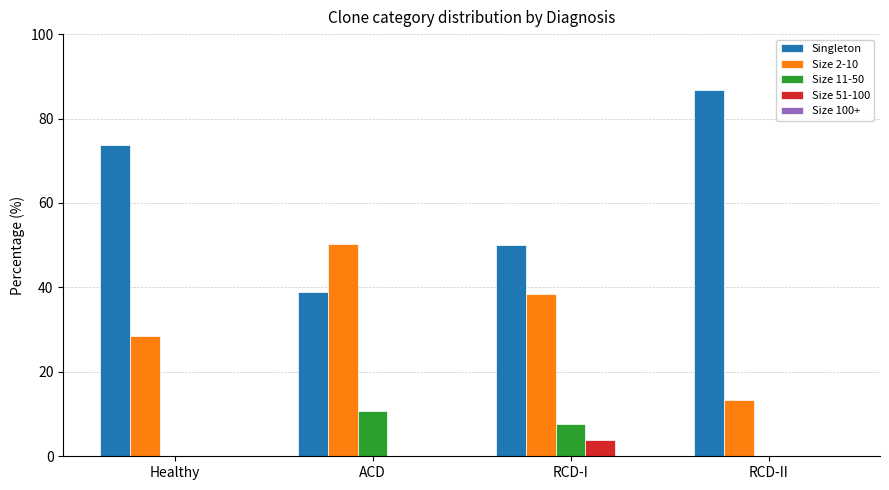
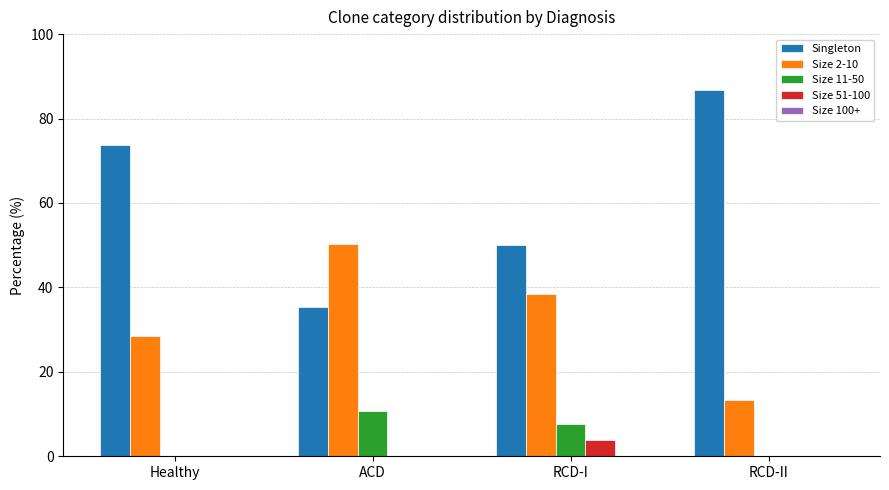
Singleton, ACD: 39 -> 35
